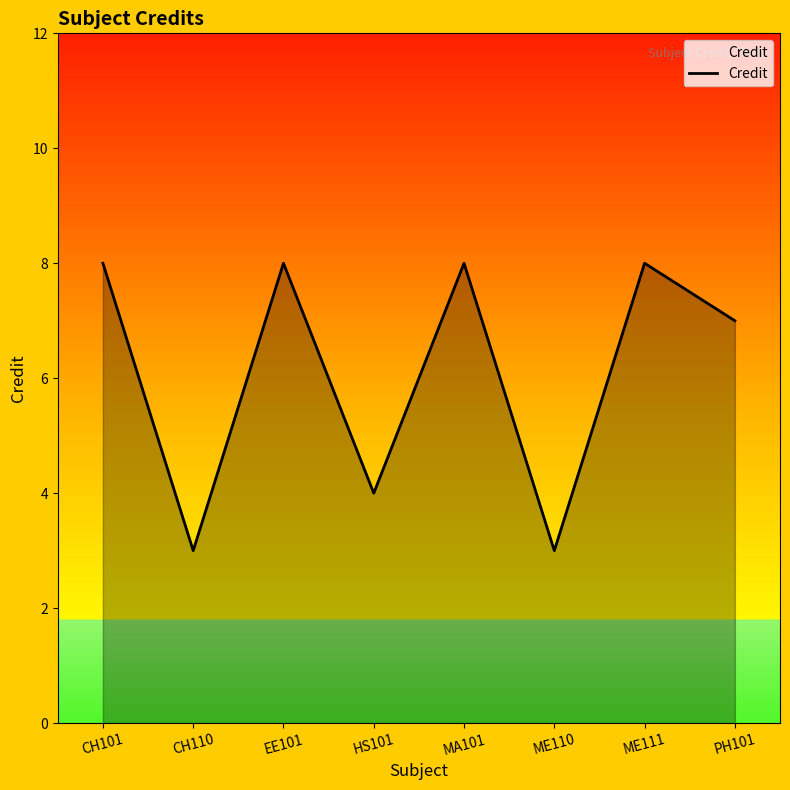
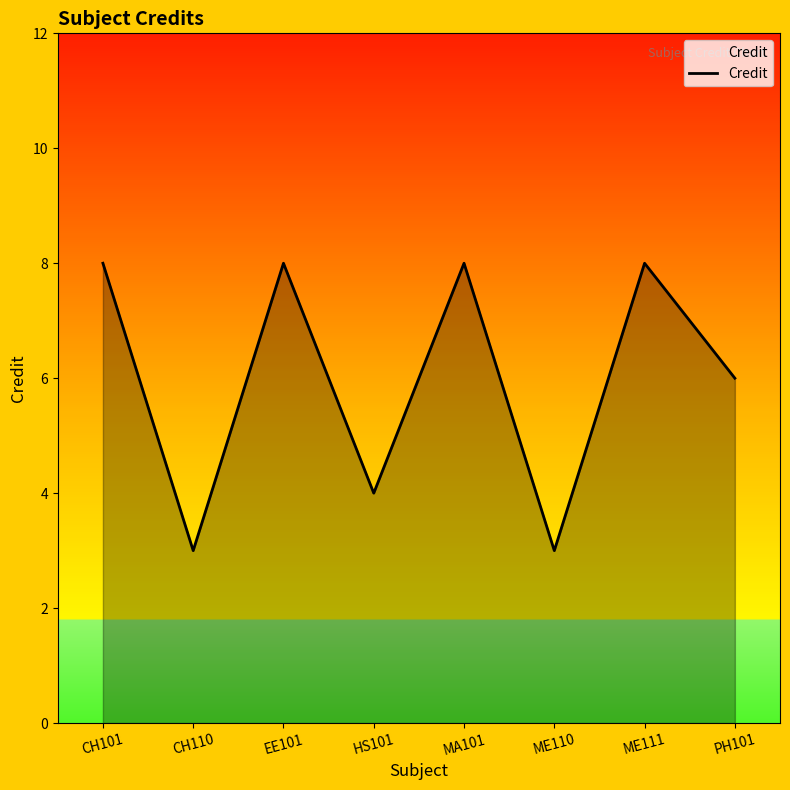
PH101: 7 -> 6
